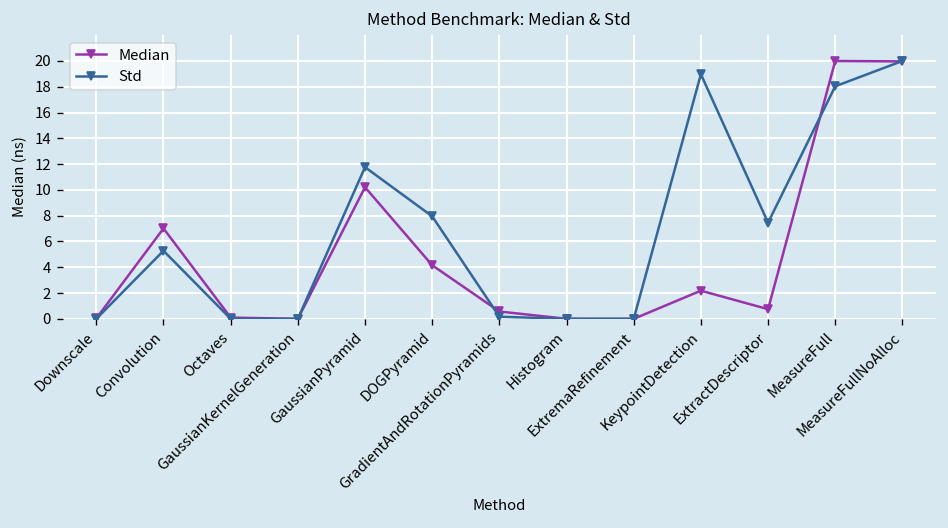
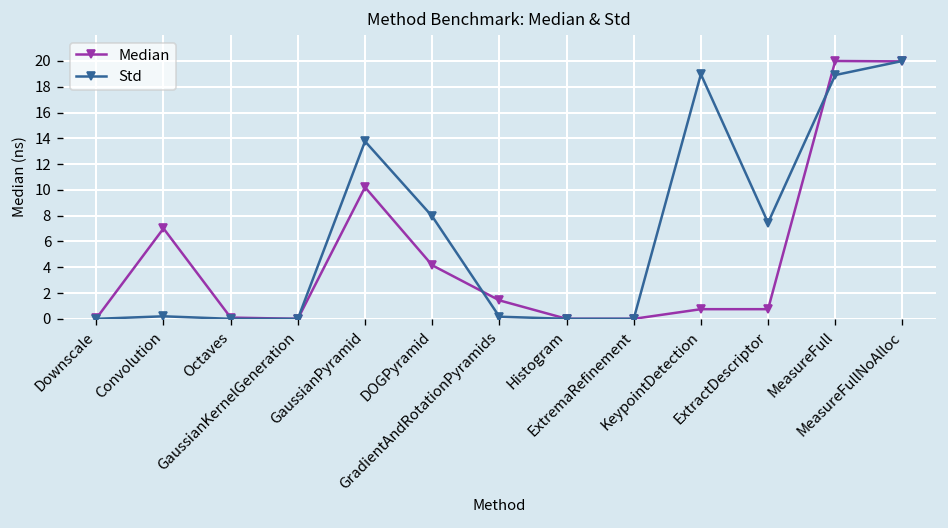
Std, Convolution: 5.3 -> 0.2
Std, GaussianPyramid: 11.8 -> 13.8
Median, GradientAndRotationPyramids: 0.6 -> 1.4
Median, KeypointDetection: 2.2 -> 0.7
Std, MeasureFull: 18.0 -> 18.9
